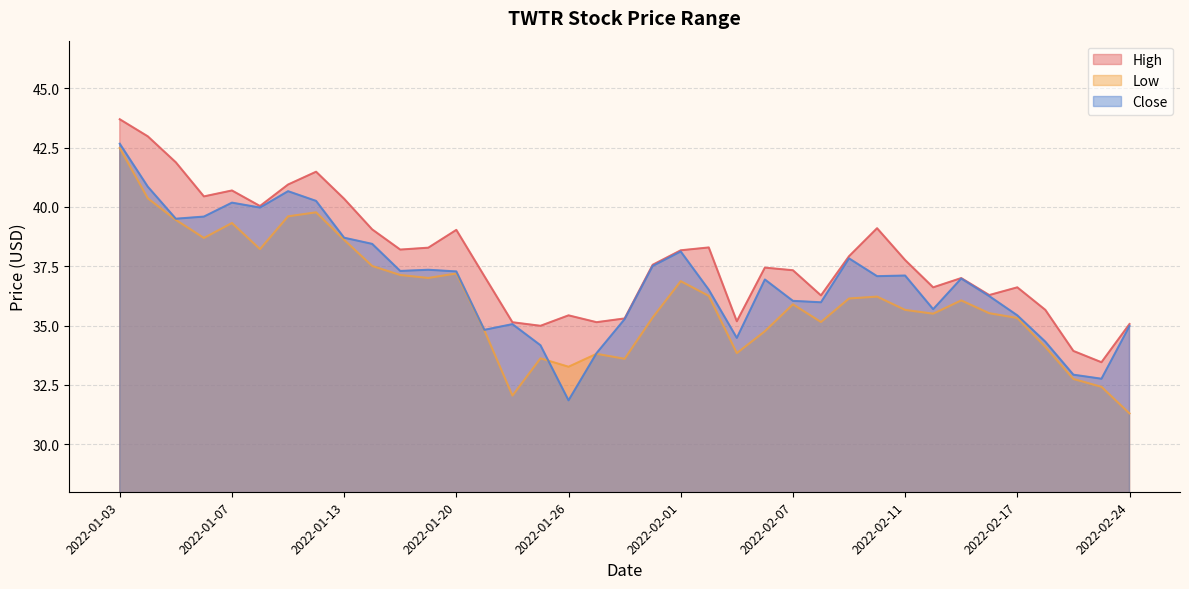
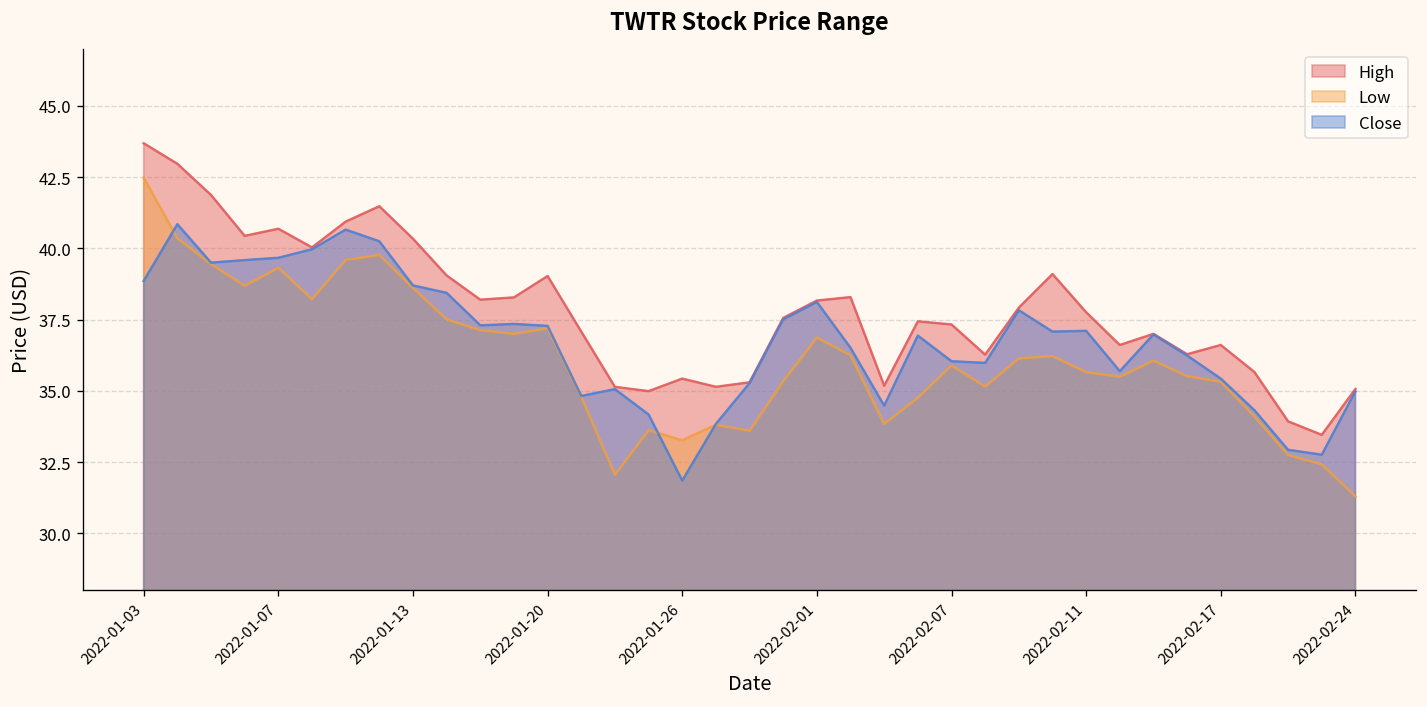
Close, 2022-01-03: 42.7 -> 38.9
Close, 2022-01-07: 40.2 -> 39.7
